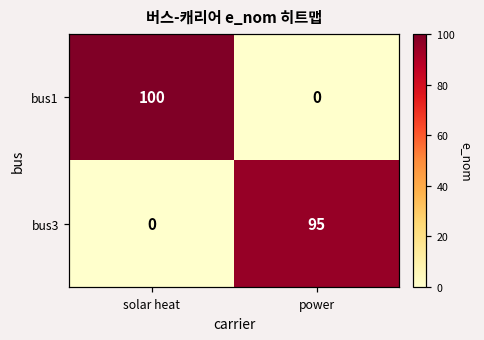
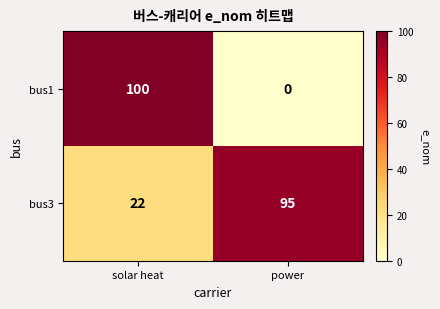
bus3, solar heat: 0 -> 22
